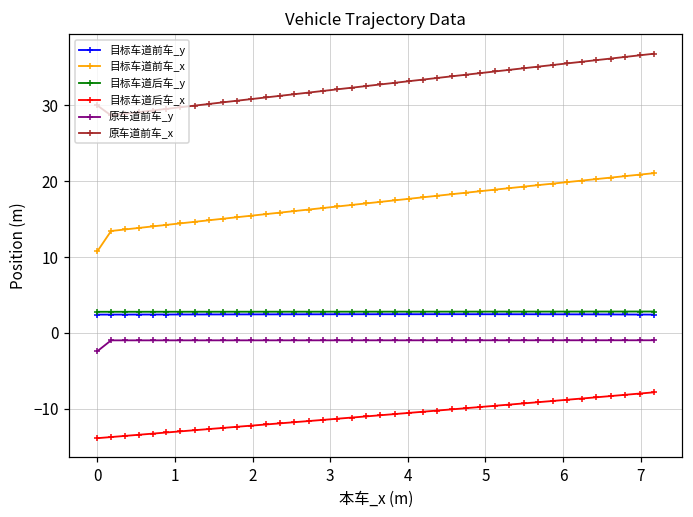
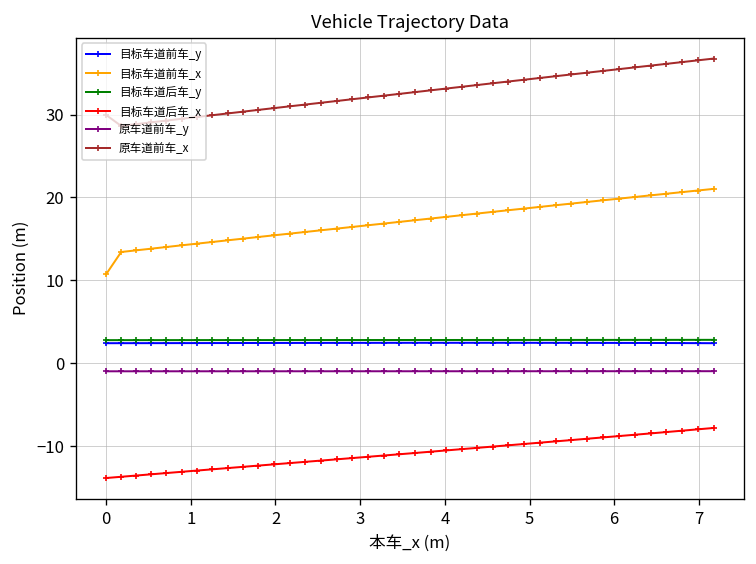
原车道前车_y, 0: -2 -> -1
